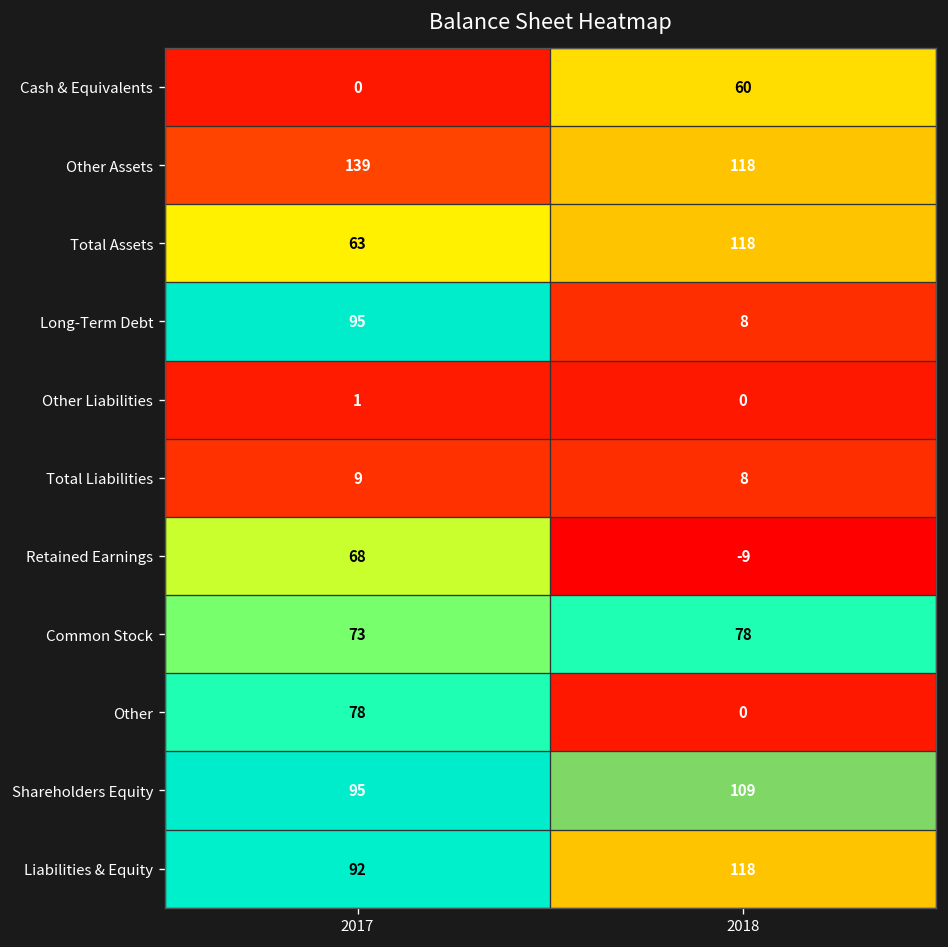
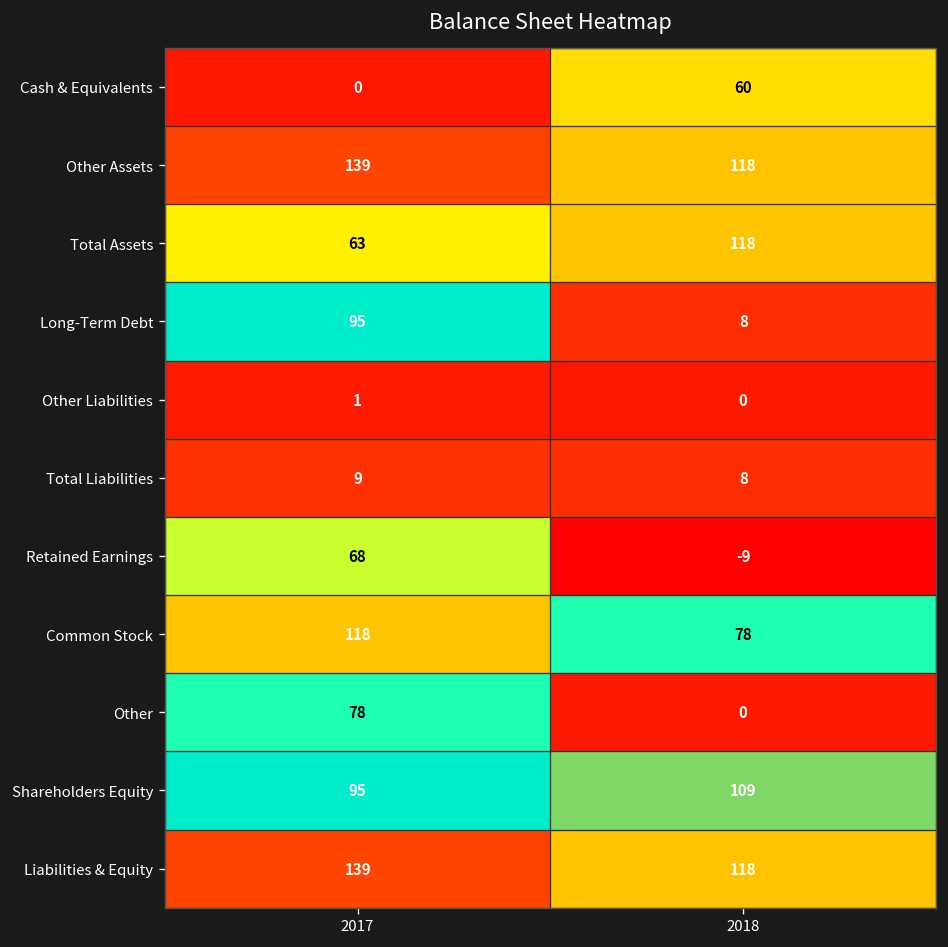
Common Stock, 2017: 73 -> 118
Liabilities & Equity, 2017: 92 -> 139
